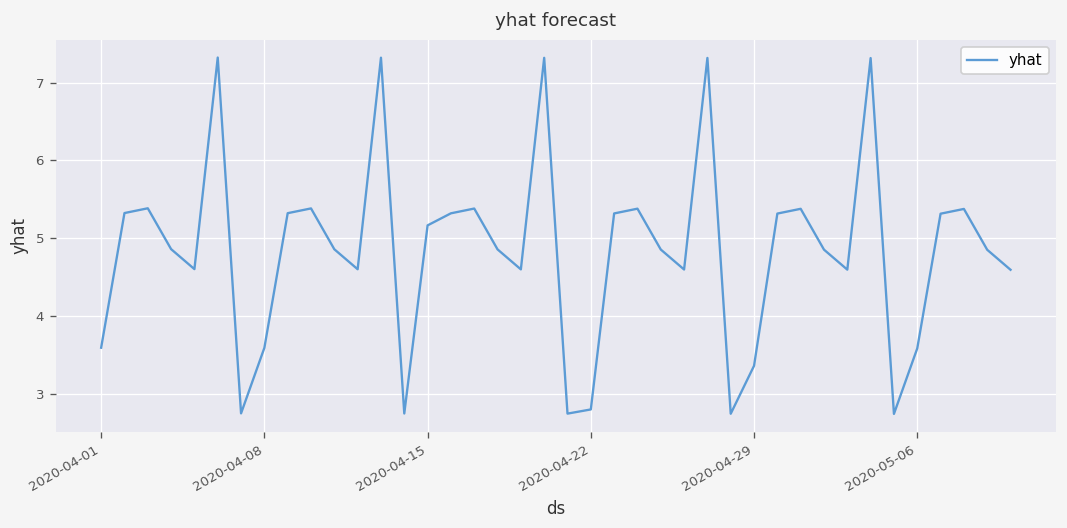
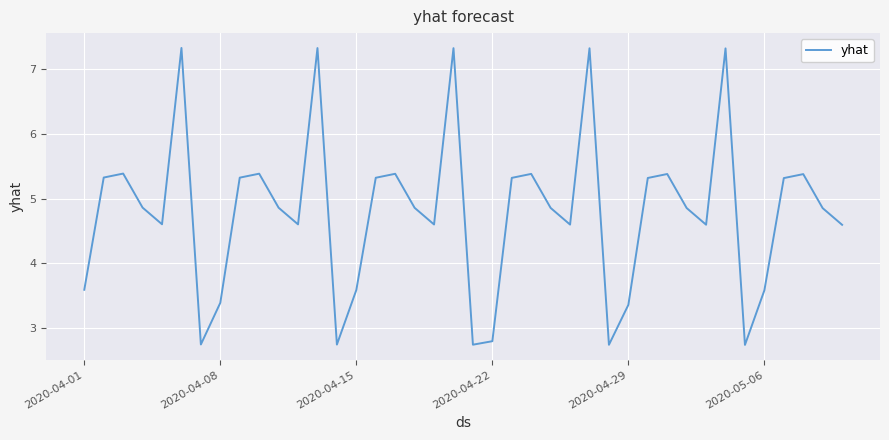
2020-04-08: 3.6 -> 3.4
2020-04-15: 5.2 -> 3.6
